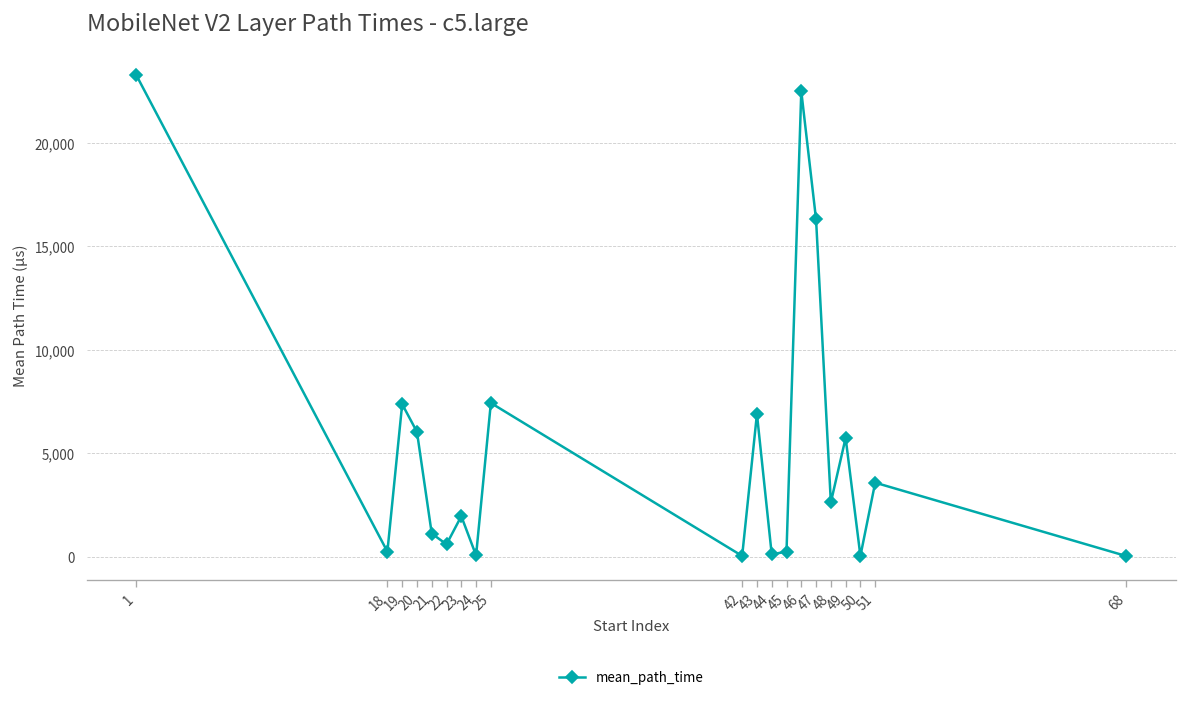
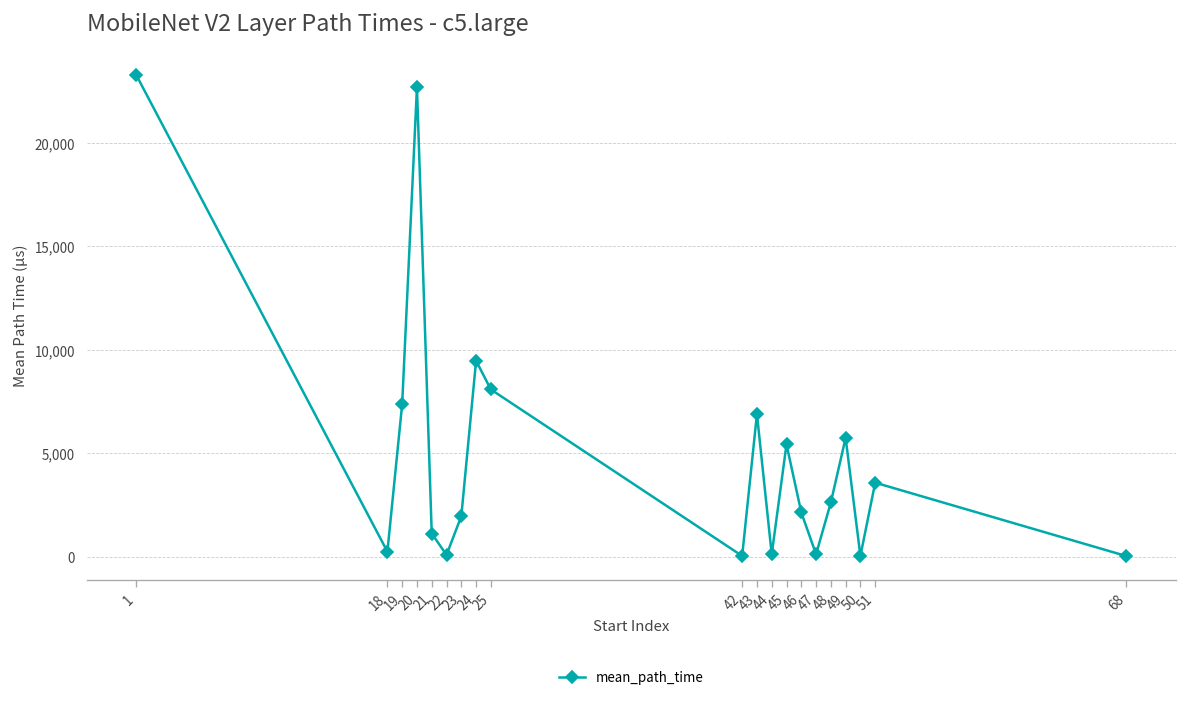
20: 6,000 -> 22,700
22: 600 -> 100
24: 100 -> 9,500
25: 7,400 -> 8,100
45: 200 -> 5,400
46: 22,500 -> 2,100
47: 16,300 -> 100
